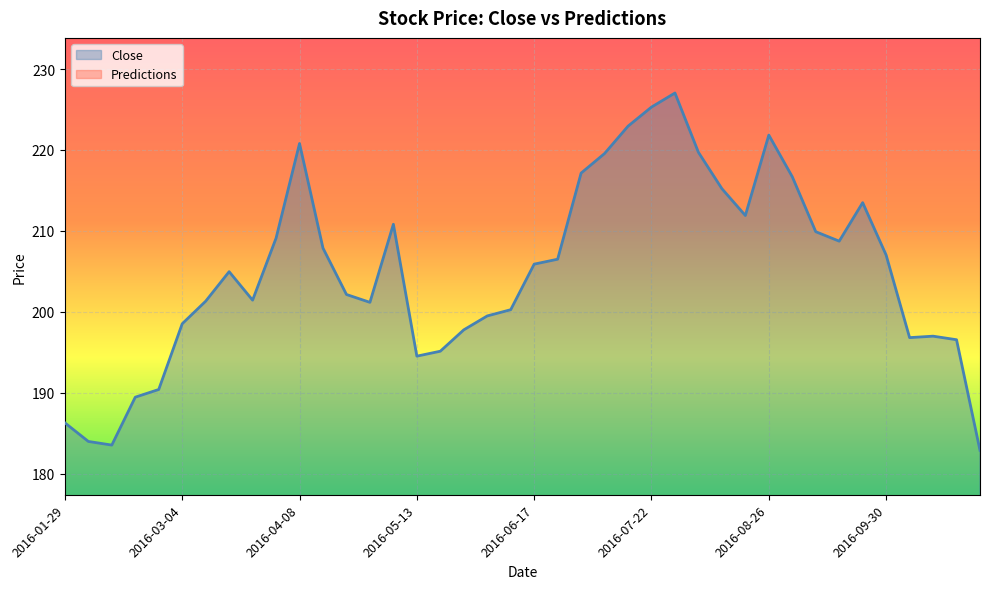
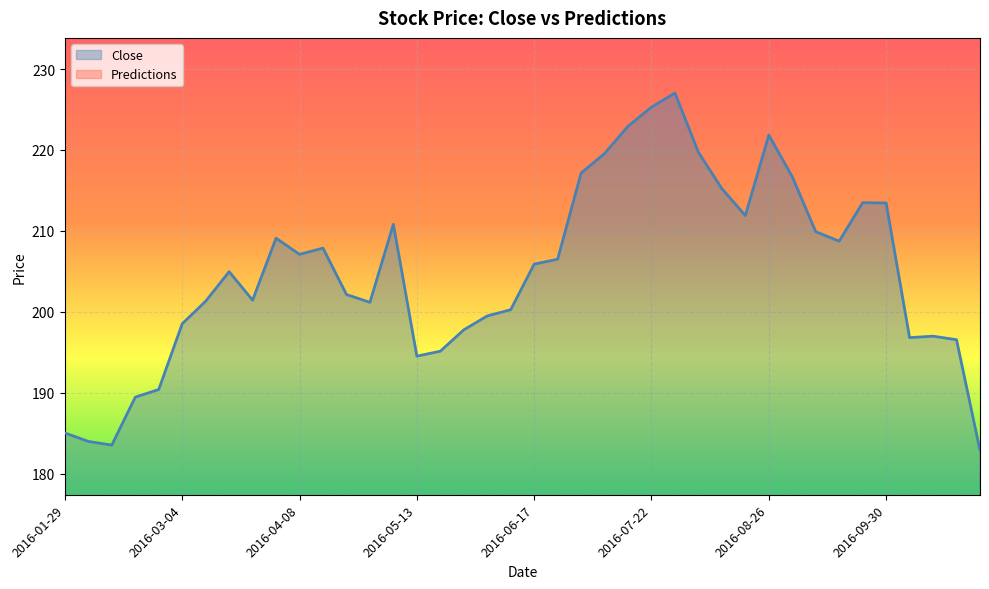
Close, 2016-01-29: 186 -> 185
Close, 2016-04-08: 221 -> 207
Close, 2016-09-30: 207 -> 213
